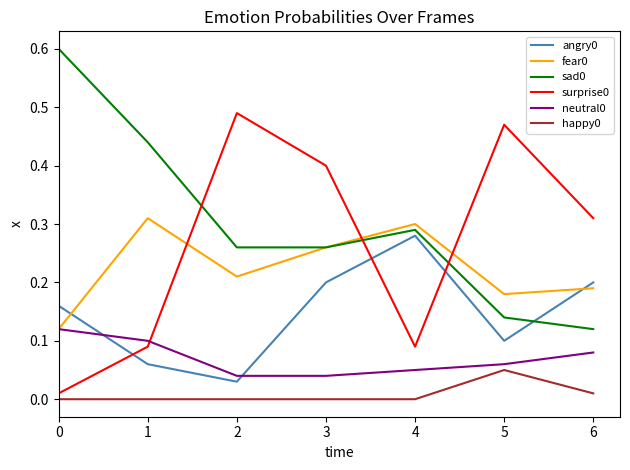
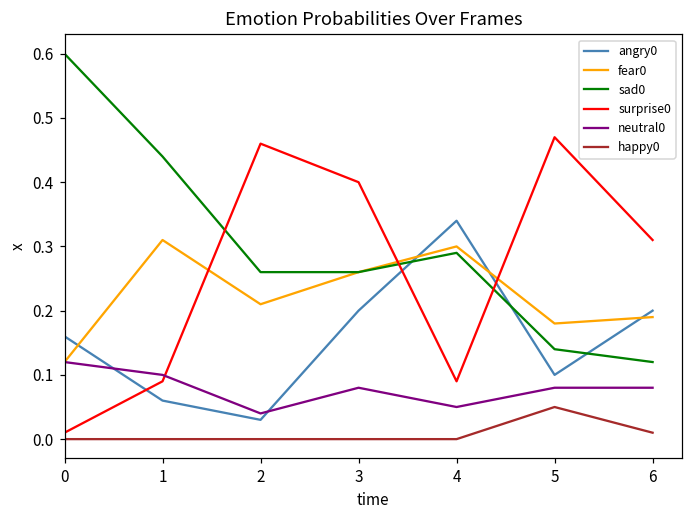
surprise0, 2: 0.49 -> 0.46
neutral0, 3: 0.04 -> 0.08
angry0, 4: 0.28 -> 0.34
neutral0, 5: 0.06 -> 0.08
